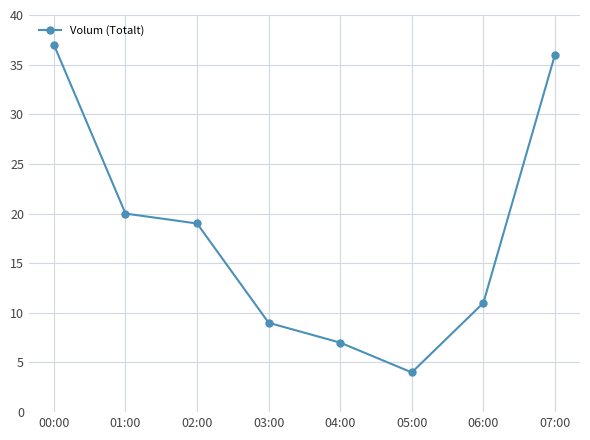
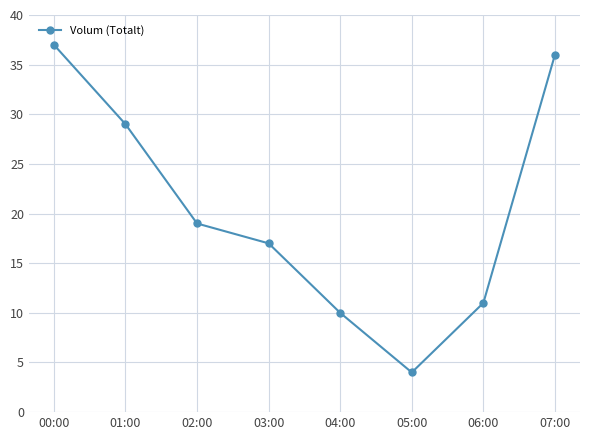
01:00: 20 -> 29
03:00: 9 -> 17
04:00: 7 -> 10
